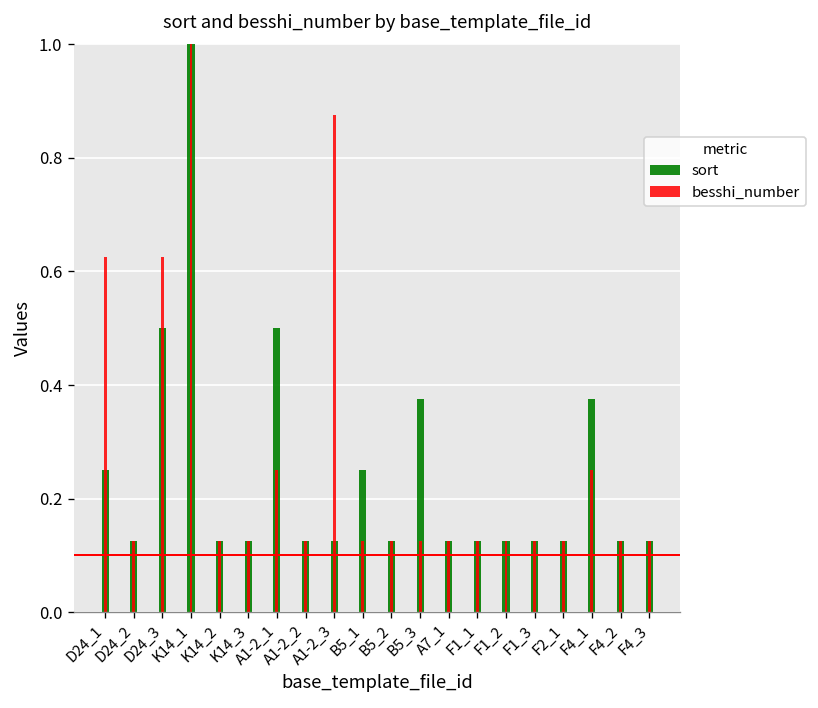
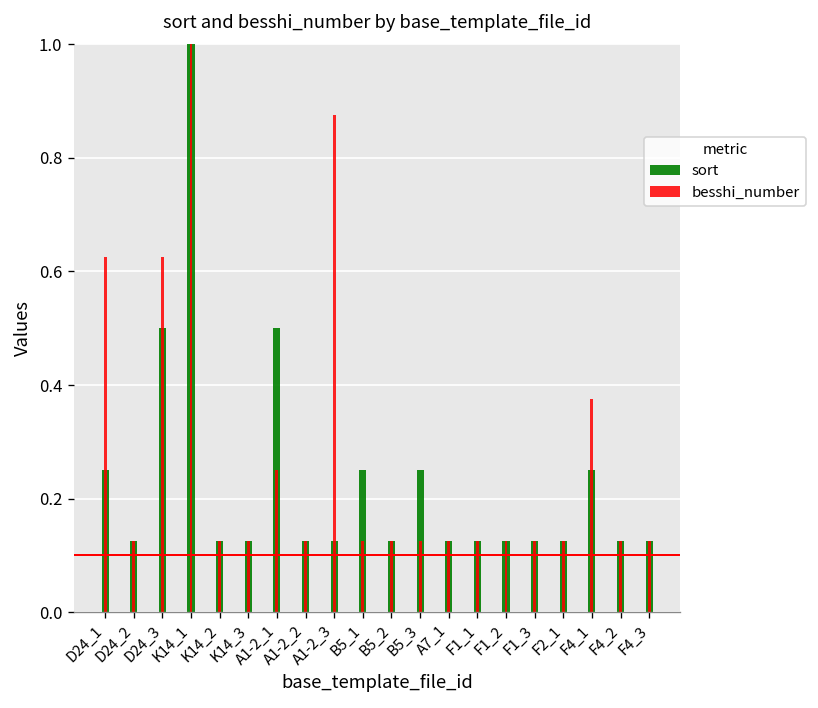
sort, B5_3: 0.38 -> 0.25
sort, F4_1: 0.38 -> 0.25
besshi_number, F4_1: 0.25 -> 0.38
